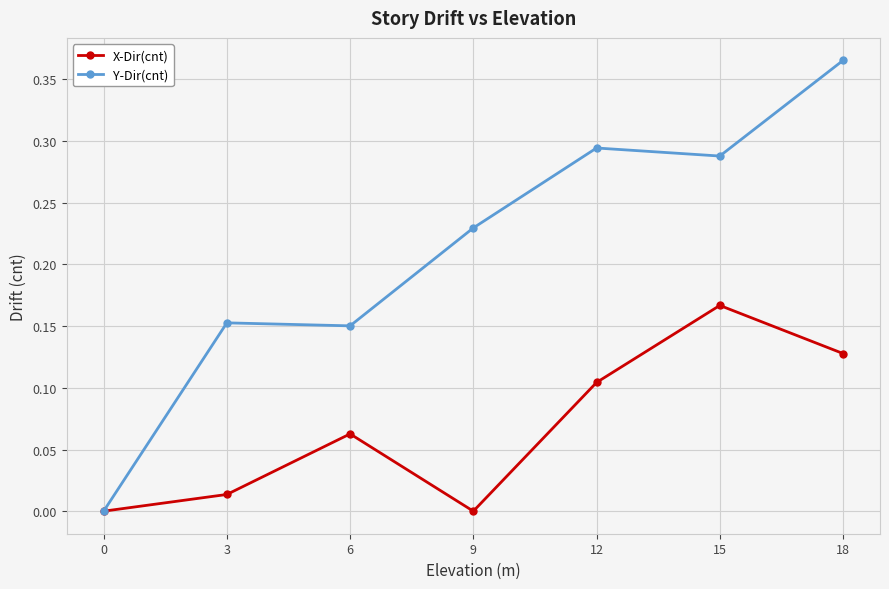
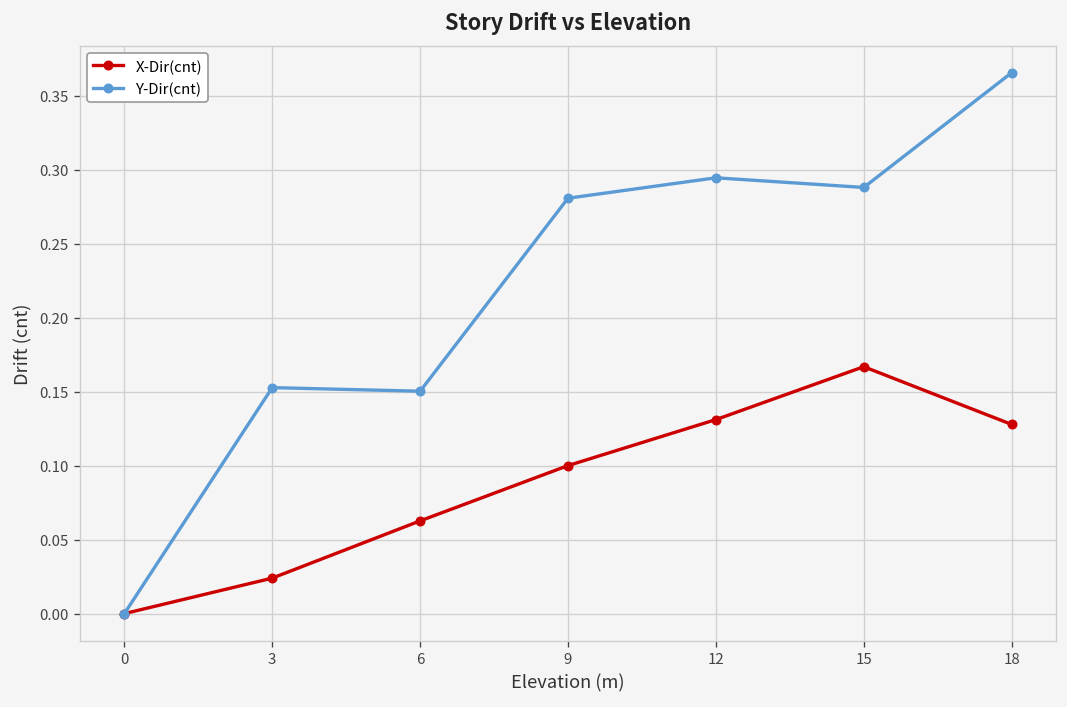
X-Dir(cnt), 3: 0.014 -> 0.024
X-Dir(cnt), 9: 0.0 -> 0.1
Y-Dir(cnt), 9: 0.230 -> 0.281
X-Dir(cnt), 12: 0.104 -> 0.131
